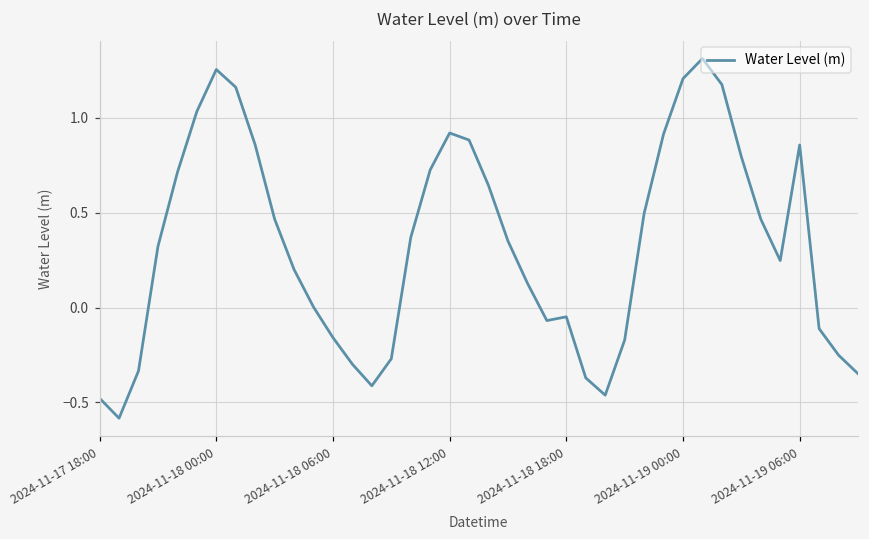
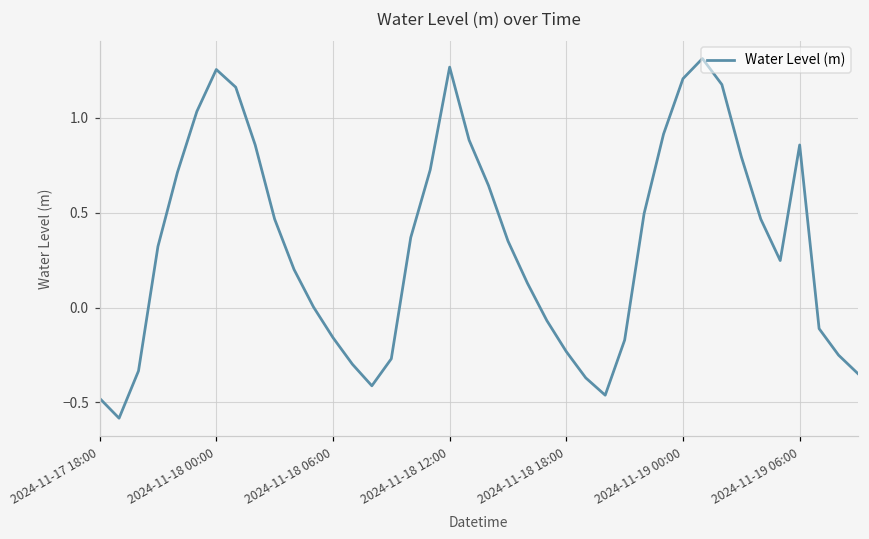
2024-11-18 12:00: 0.92 -> 1.27
2024-11-18 18:00: -0.05 -> -0.23
